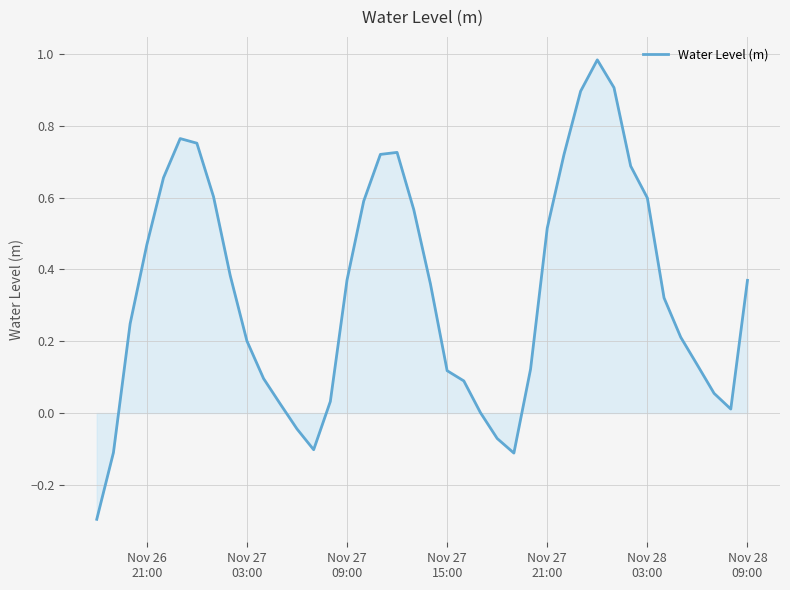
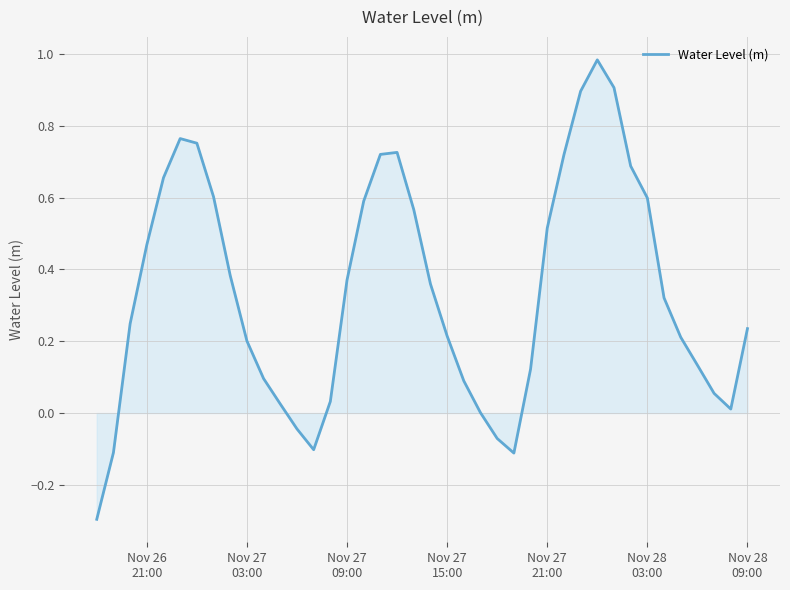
Water Level (m), Nov 27 15:00: 0.12 -> 0.21
Water Level (m), Nov 28 09:00: 0.37 -> 0.24
